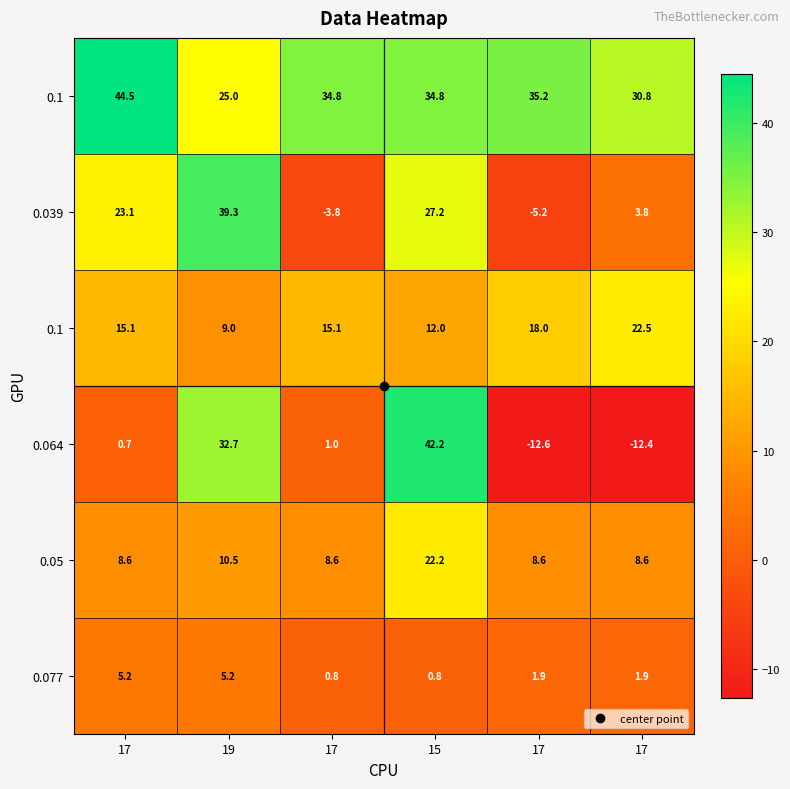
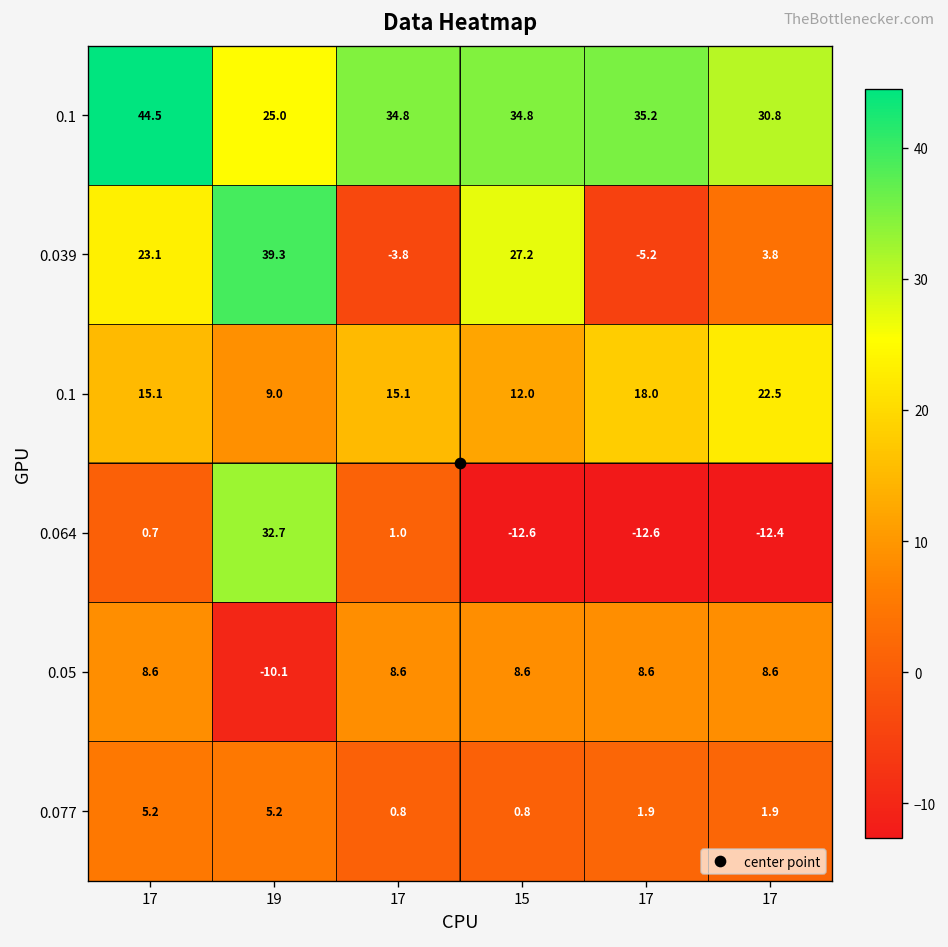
0.064, 15: 42.2 -> -12.6
0.05, 19: 10.5 -> -10.1
0.05, 15: 22.2 -> 8.6
